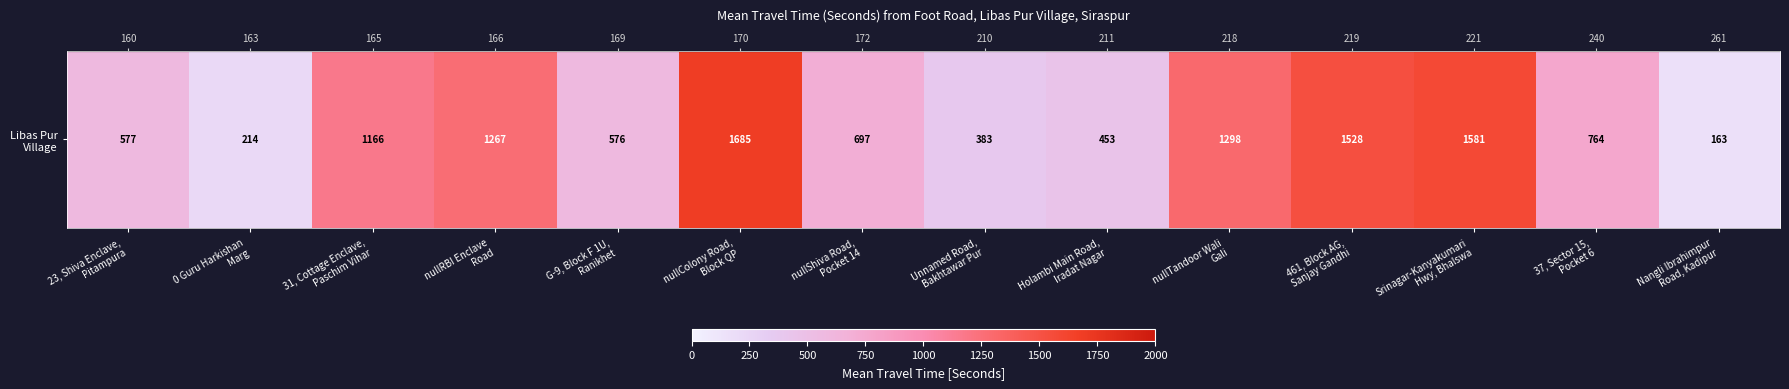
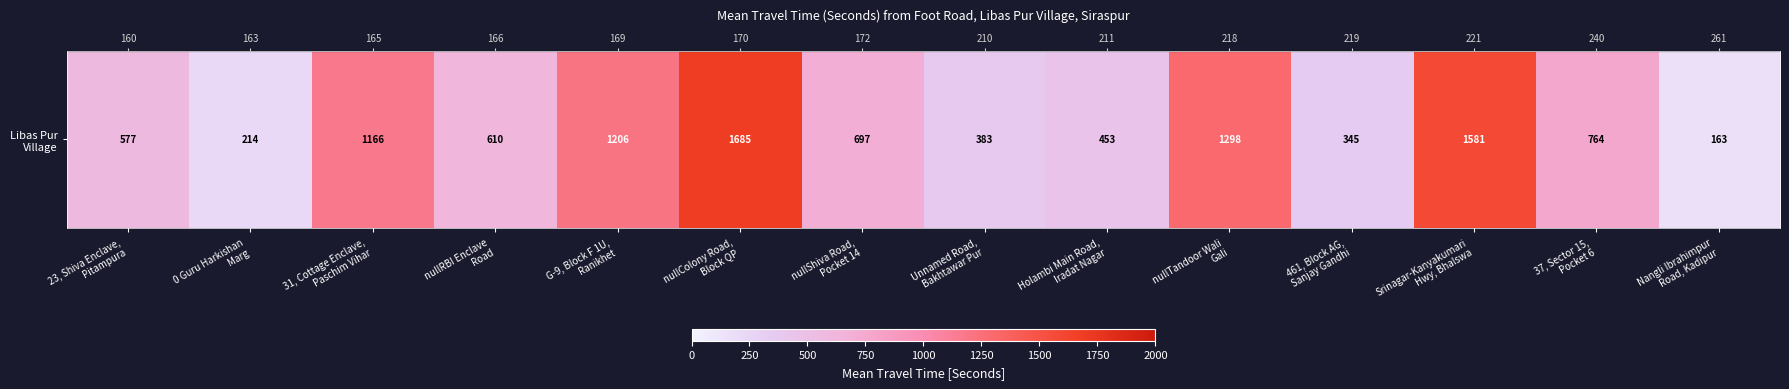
Libas Pur Village, nullRBI Enclave Road: 1267 -> 610
Libas Pur Village, G-9, Block F 1U, Ranikhet: 576 -> 1206
Libas Pur Village, 461, Block AG, Sanjay Gandhi: 1528 -> 345
